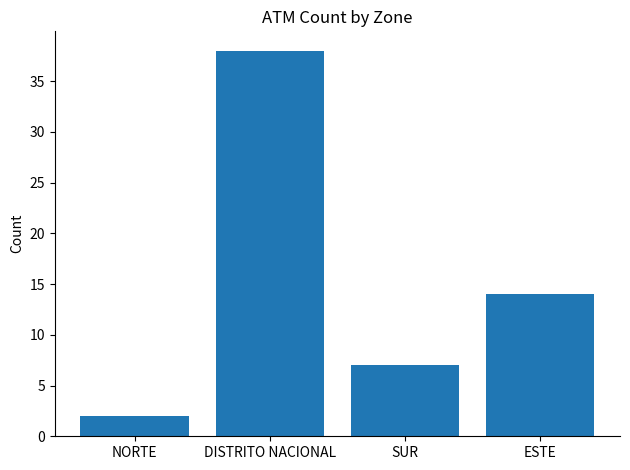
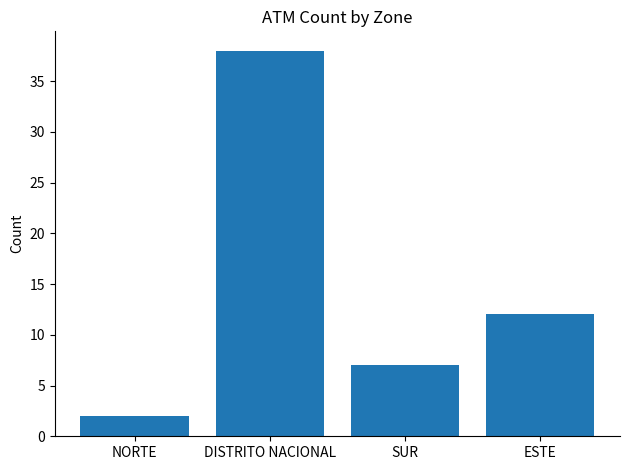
ESTE: 14 -> 12
